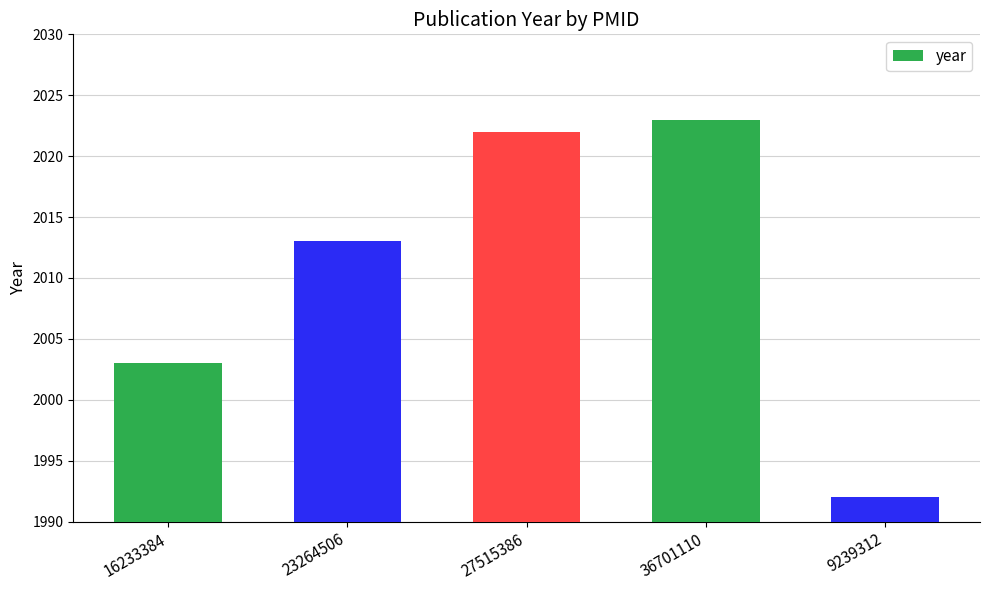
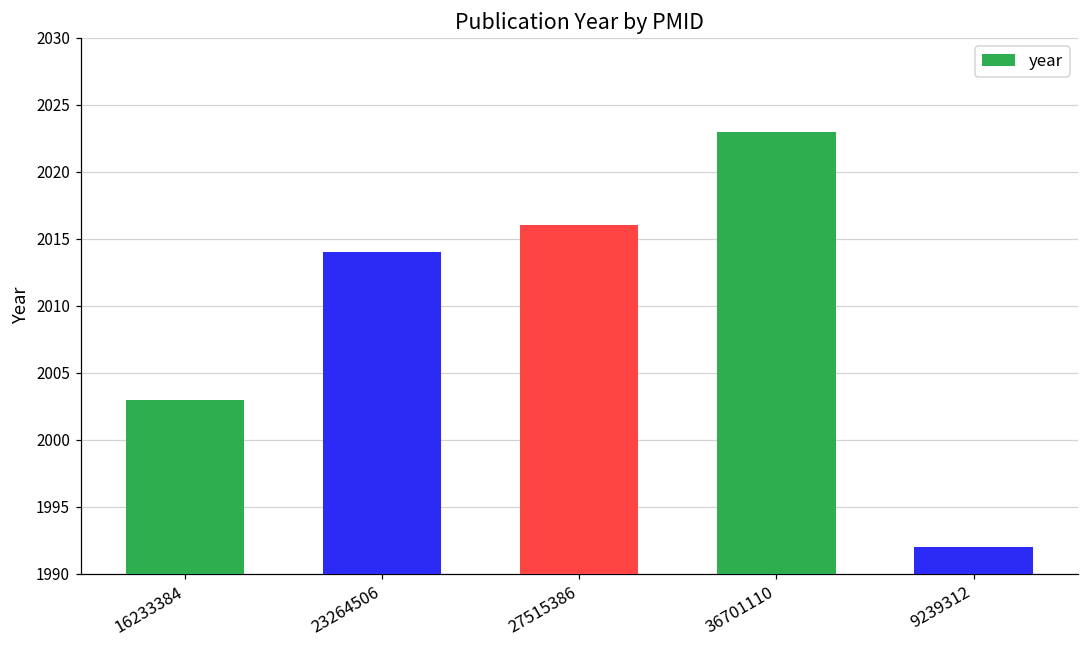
23264506: 2013 -> 2014
27515386: 2022 -> 2016
